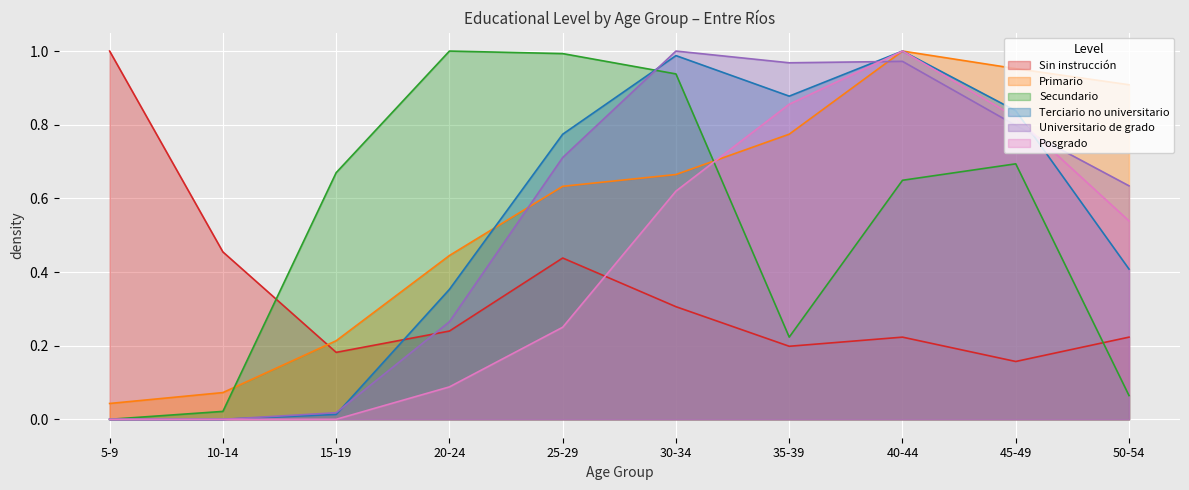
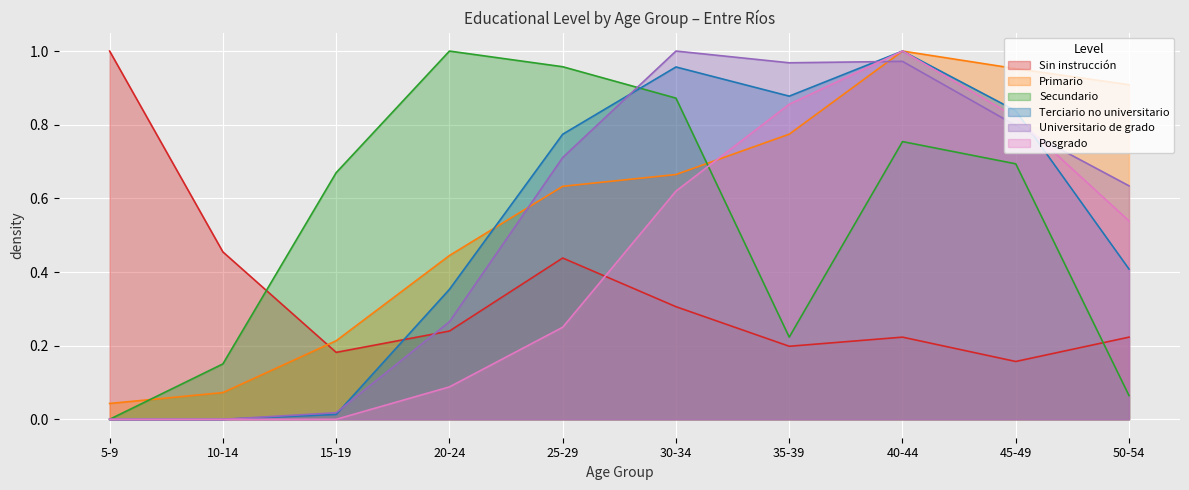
Secundario, 10-14: 0.02 -> 0.15
Secundario, 25-29: 0.99 -> 0.96
Secundario, 30-34: 0.94 -> 0.87
Terciario no universitario, 30-34: 0.99 -> 0.96
Secundario, 40-44: 0.65 -> 0.75
